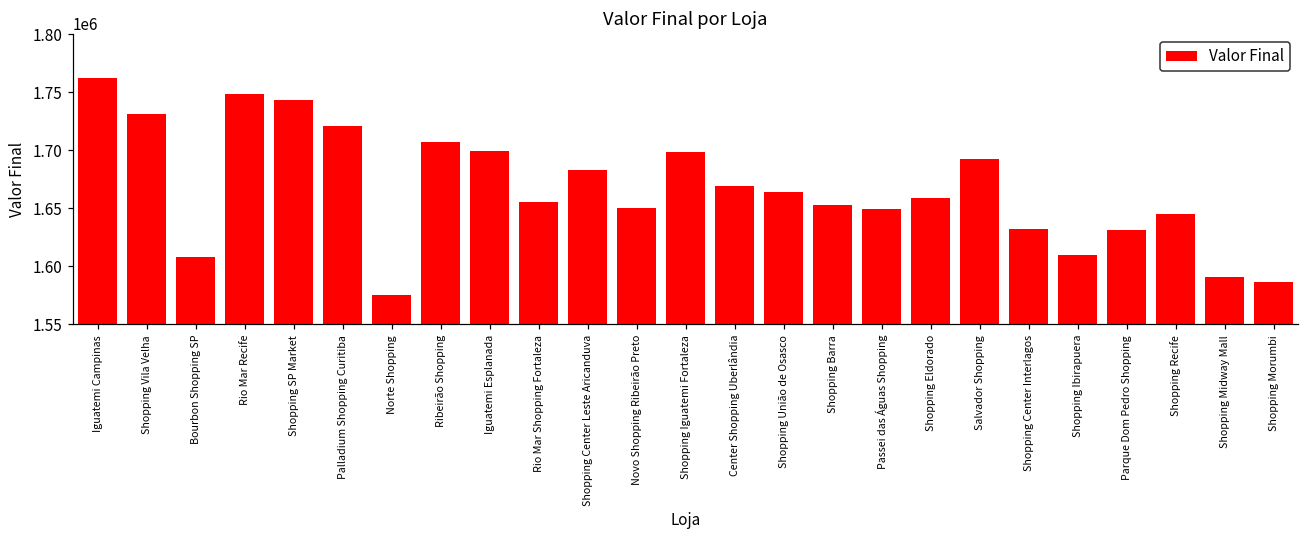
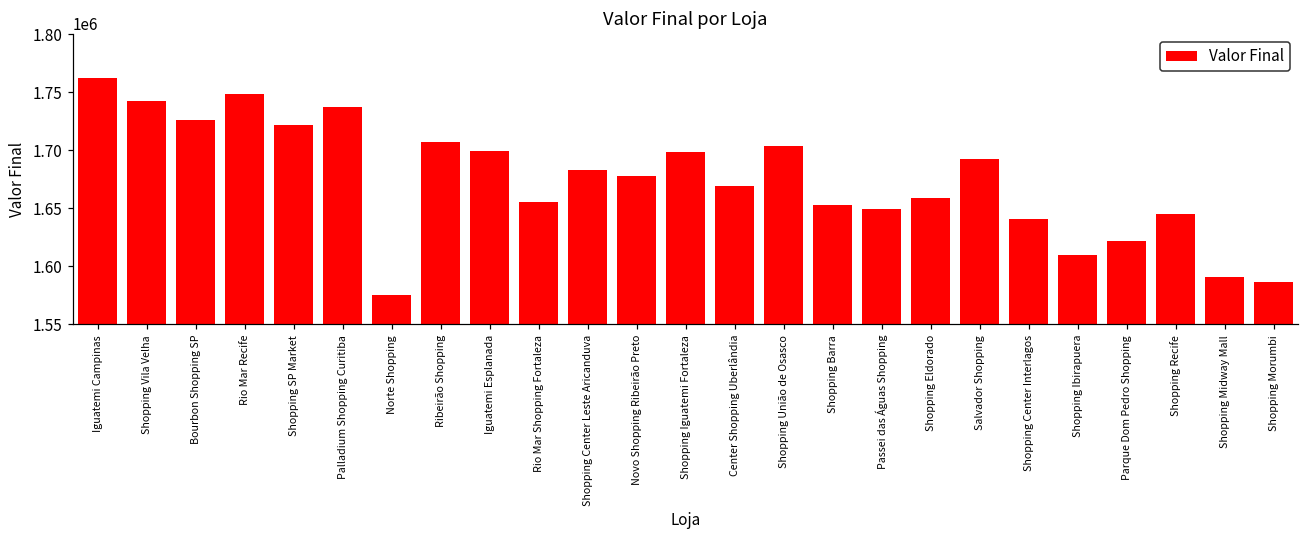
Shopping Vila Velha: 1731000 -> 1743000
Bourbon Shopping SP: 1608000 -> 1726000
Shopping SP Market: 1743000 -> 1722000
Palladium Shopping Curitiba: 1721000 -> 1737000
Novo Shopping Ribeirão Preto: 1650000 -> 1678000
Shopping União de Osasco: 1664000 -> 1703000
Shopping Center Interlagos: 1632000 -> 1640000
Parque Dom Pedro Shopping: 1632000 -> 1622000
